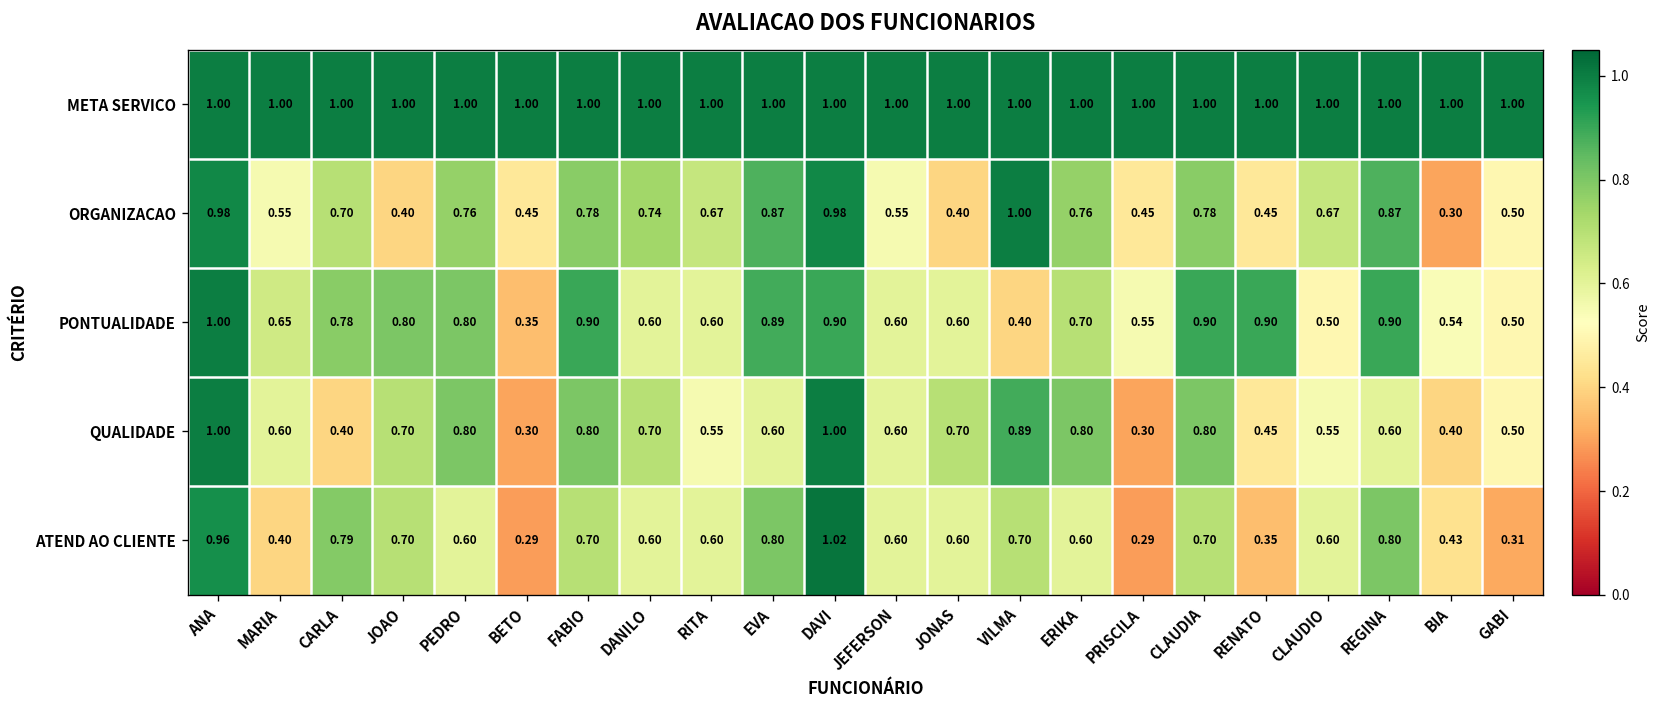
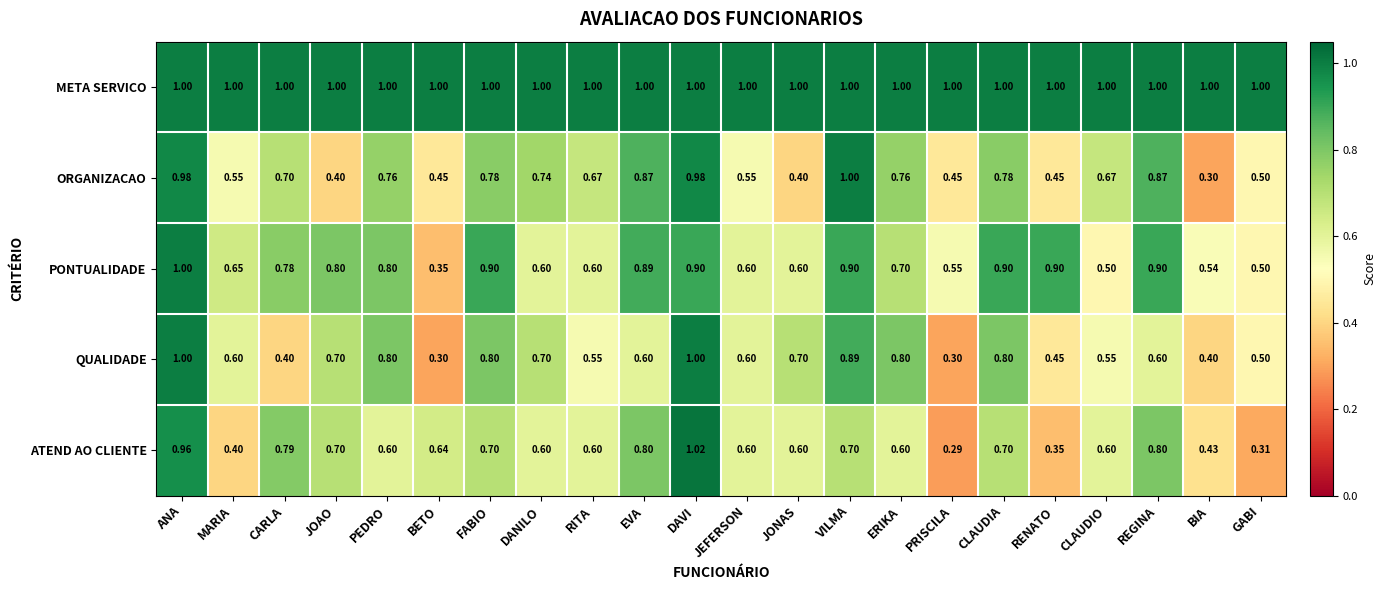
PONTUALIDADE, VILMA: 0.40 -> 0.90
ATEND AO CLIENTE, BETO: 0.29 -> 0.64
